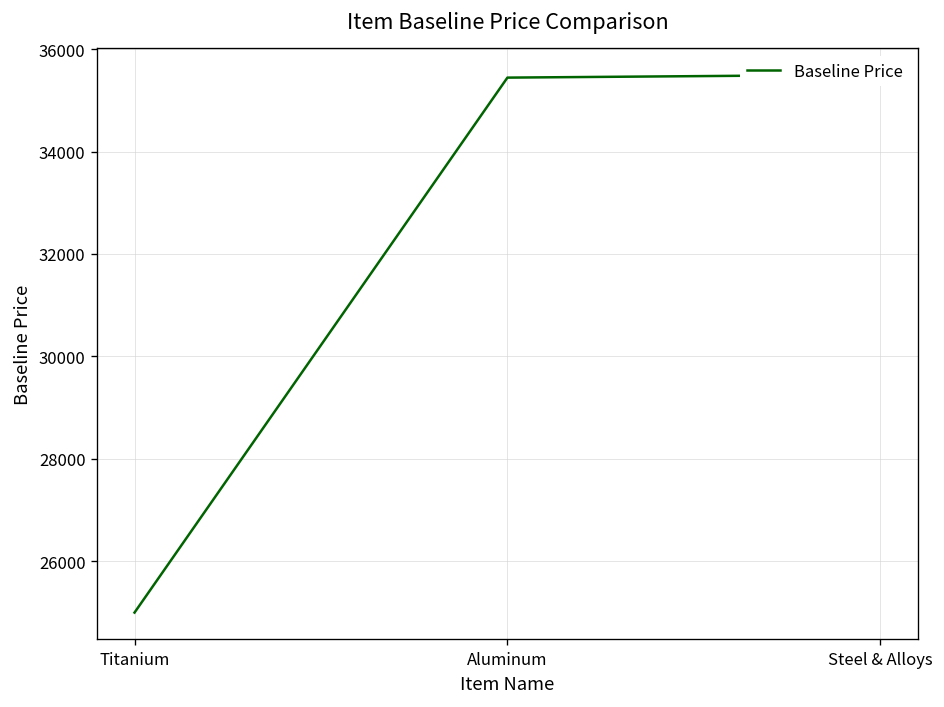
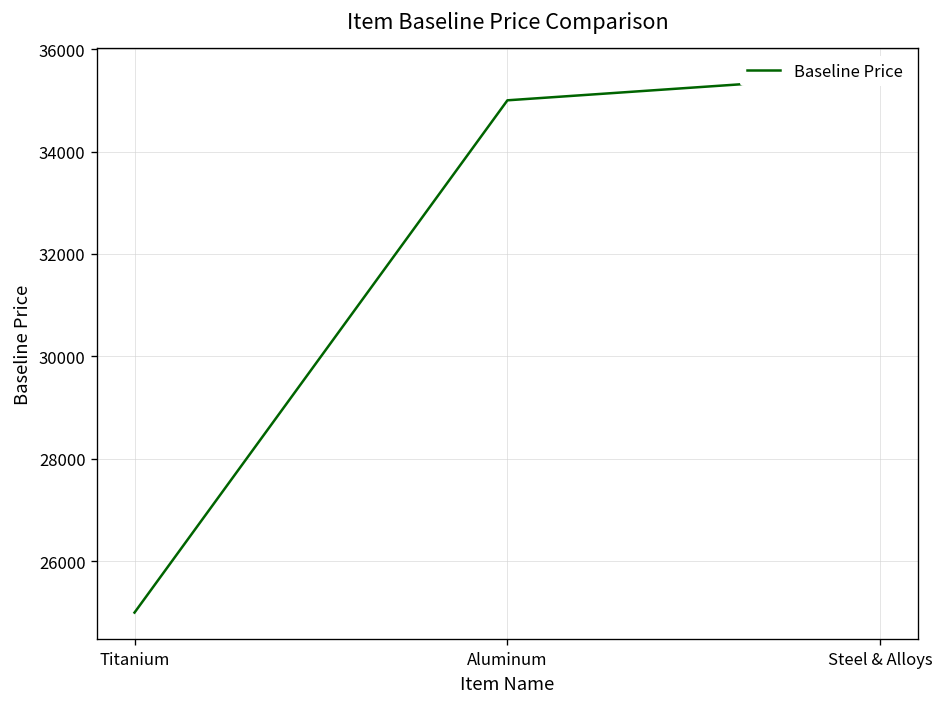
Aluminum: 35400 -> 35000
